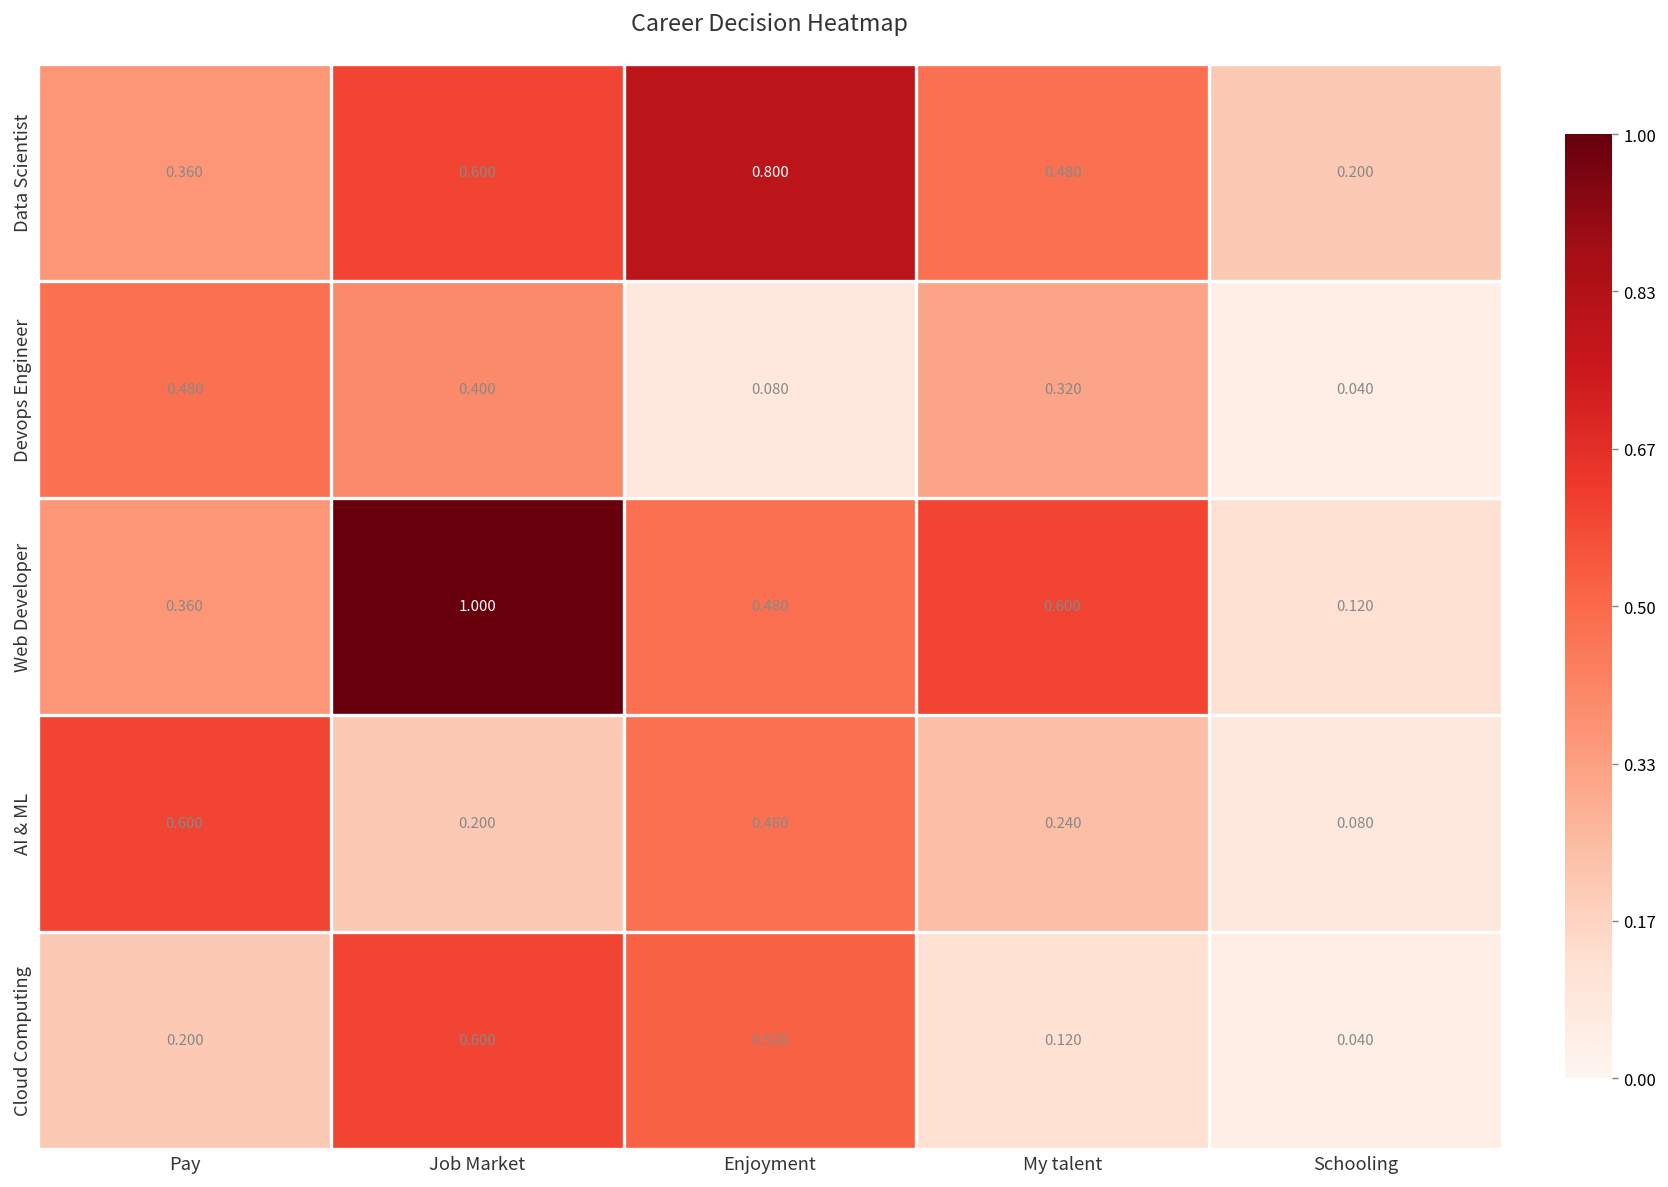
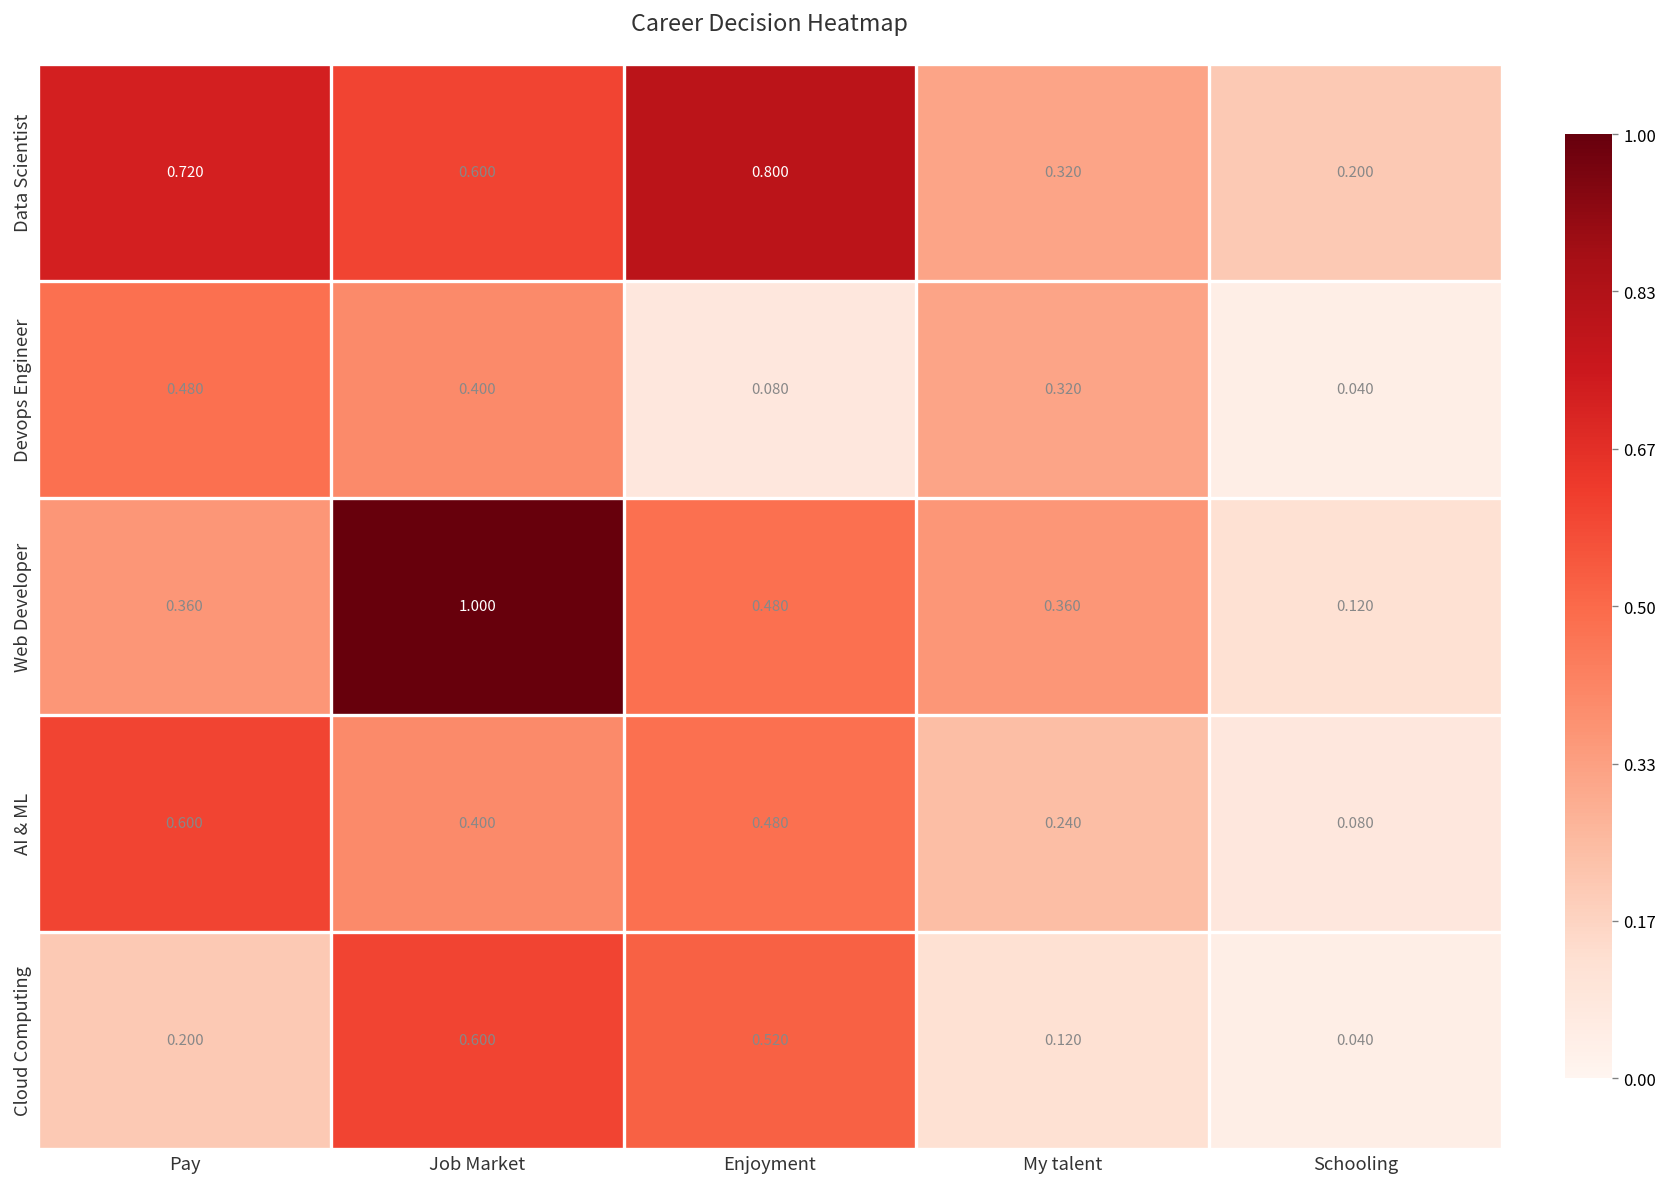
Data Scientist, Pay: 0.360 -> 0.720
Data Scientist, My talent: 0.480 -> 0.320
Web Developer, My talent: 0.600 -> 0.360
AI & ML, Job Market: 0.200 -> 0.400
